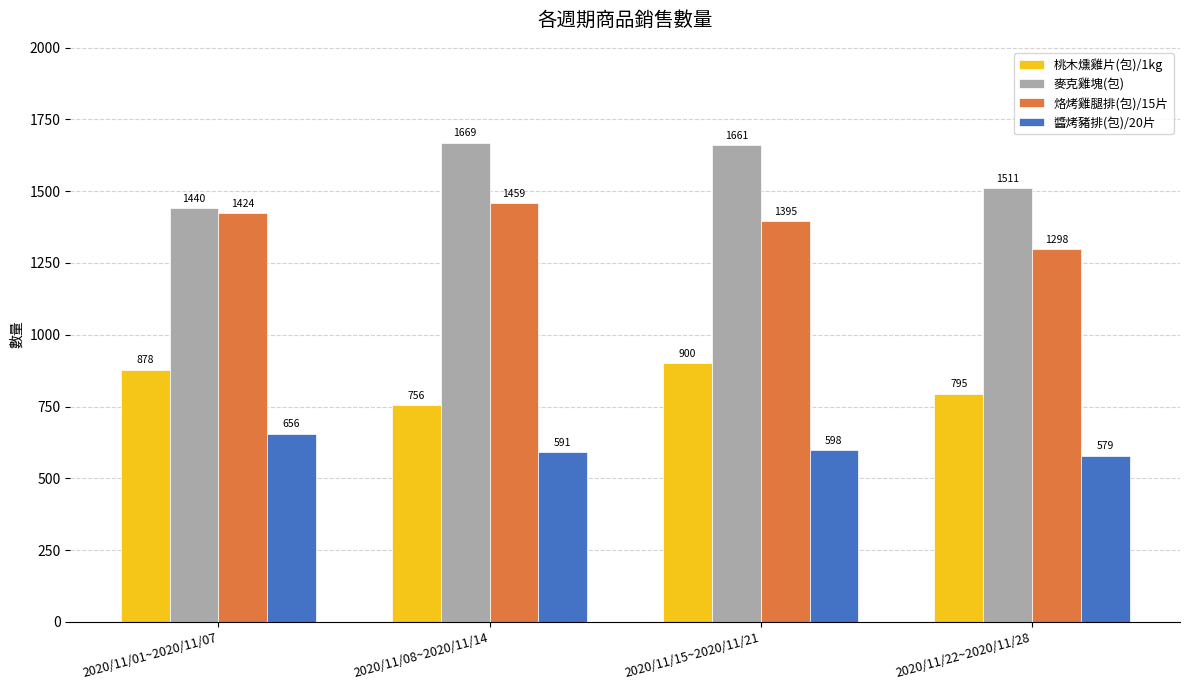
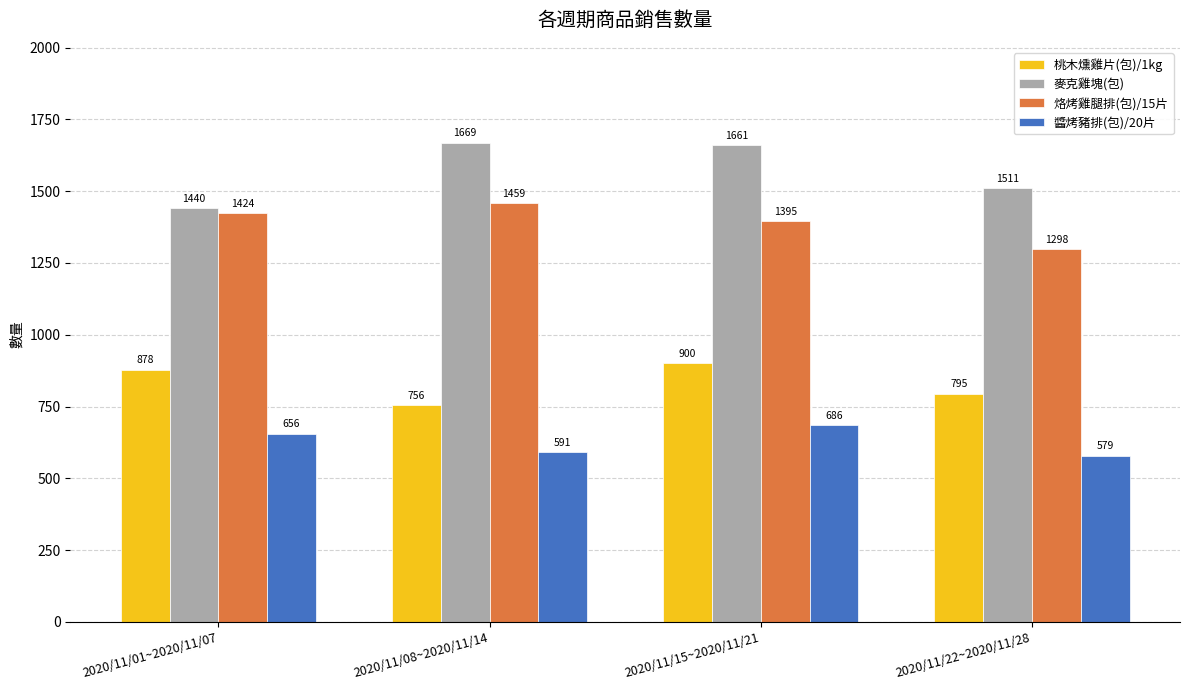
醬烤豬排(包)/20片, 2020/11/15~2020/11/21: 598 -> 686
